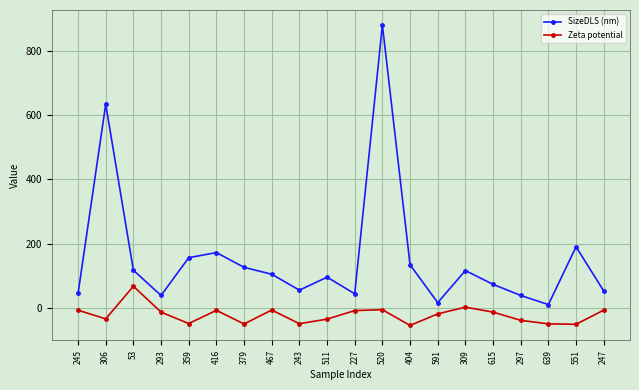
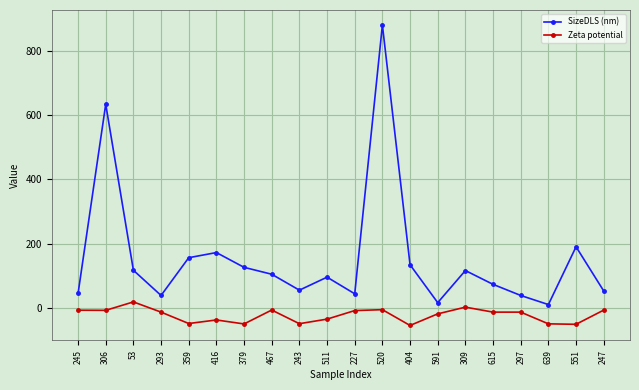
Zeta potential, 306: -30 -> -10
Zeta potential, 53: 70 -> 20
Zeta potential, 416: -10 -> -40
Zeta potential, 297: -40 -> -10
